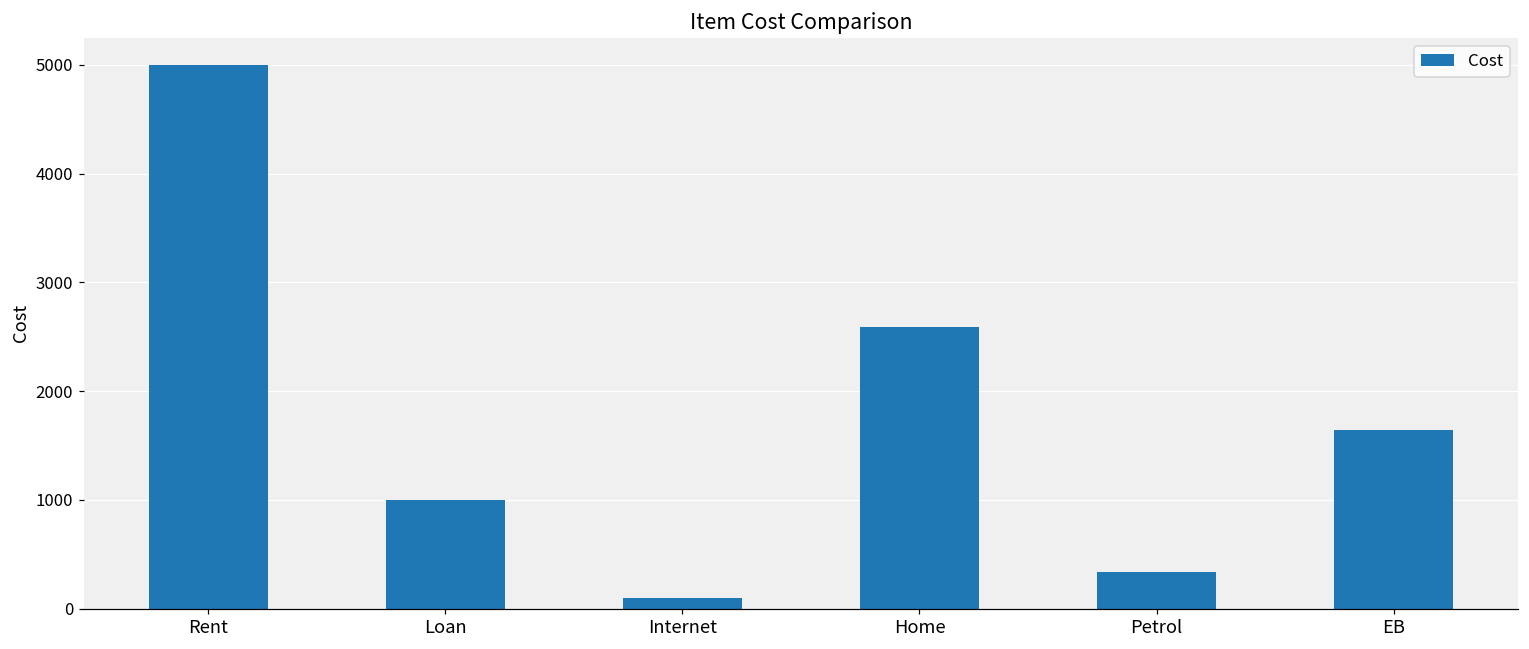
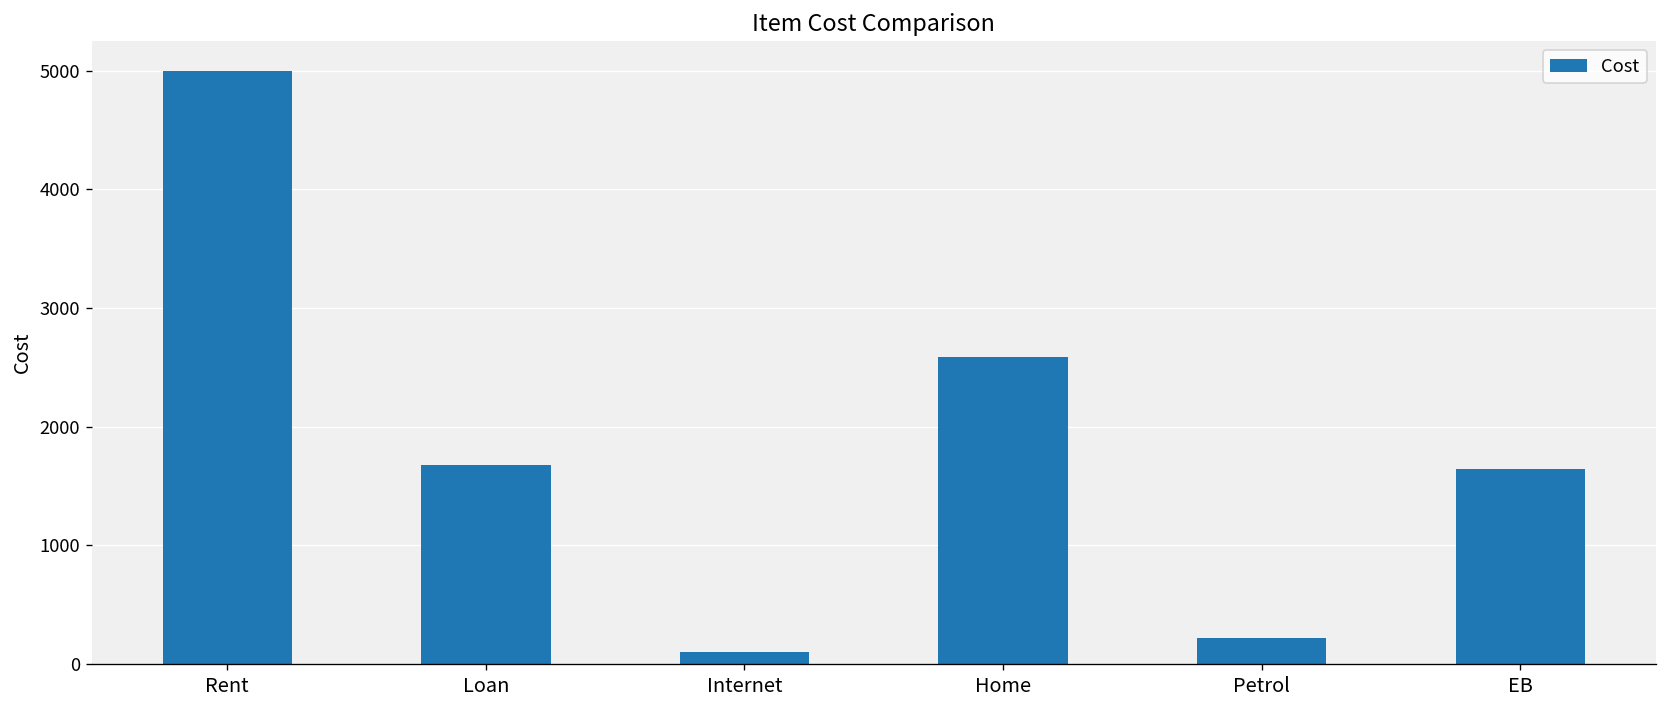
Loan: 1000 -> 1700
Petrol: 300 -> 200
